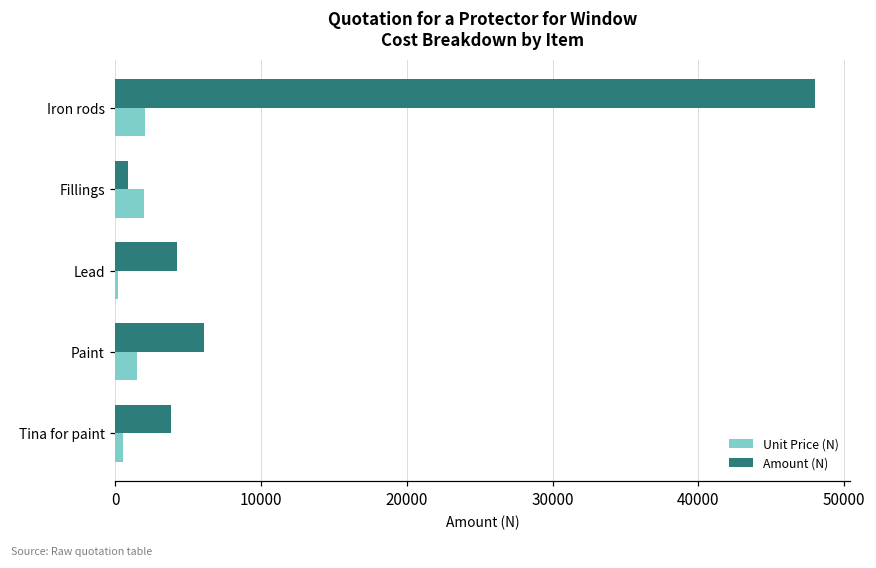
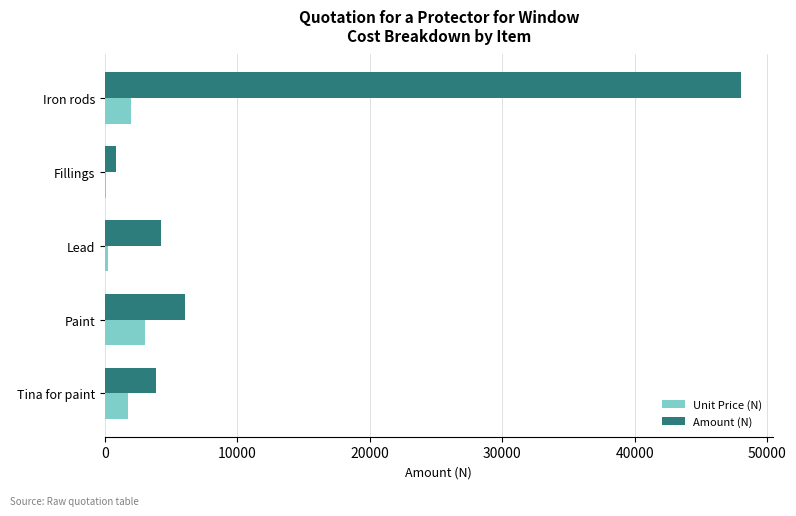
Unit Price (N), Fillings: 2000 -> 100
Unit Price (N), Paint: 1500 -> 3000
Unit Price (N), Tina for paint: 500 -> 1700
